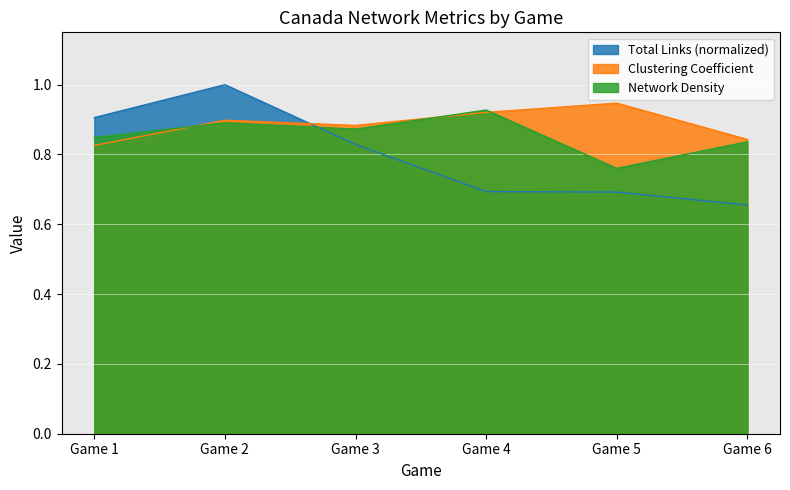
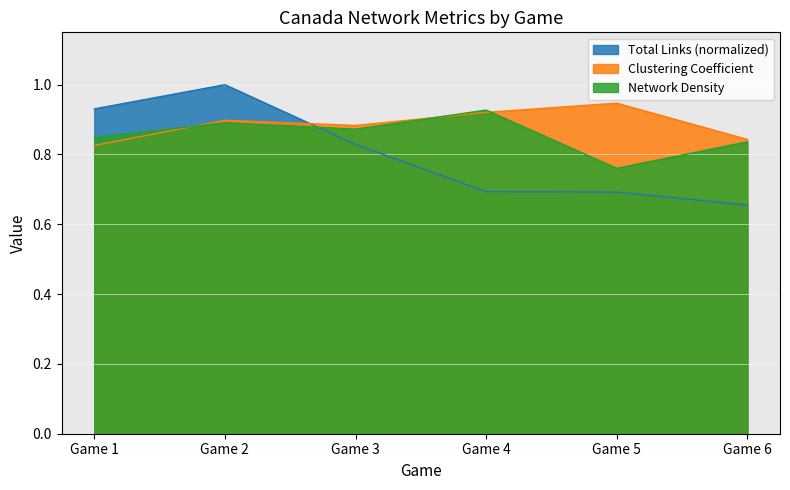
Total Links (normalized), Game 1: 0.91 -> 0.93
